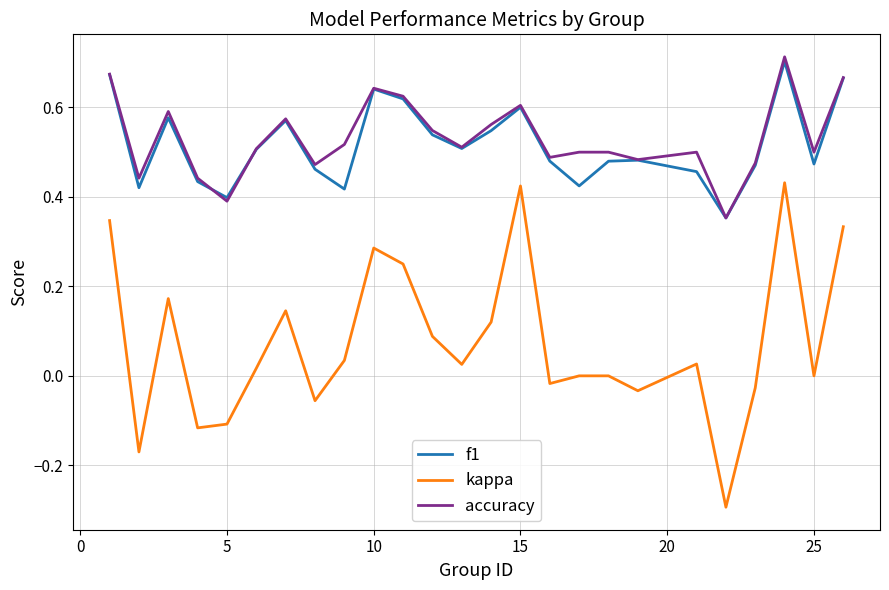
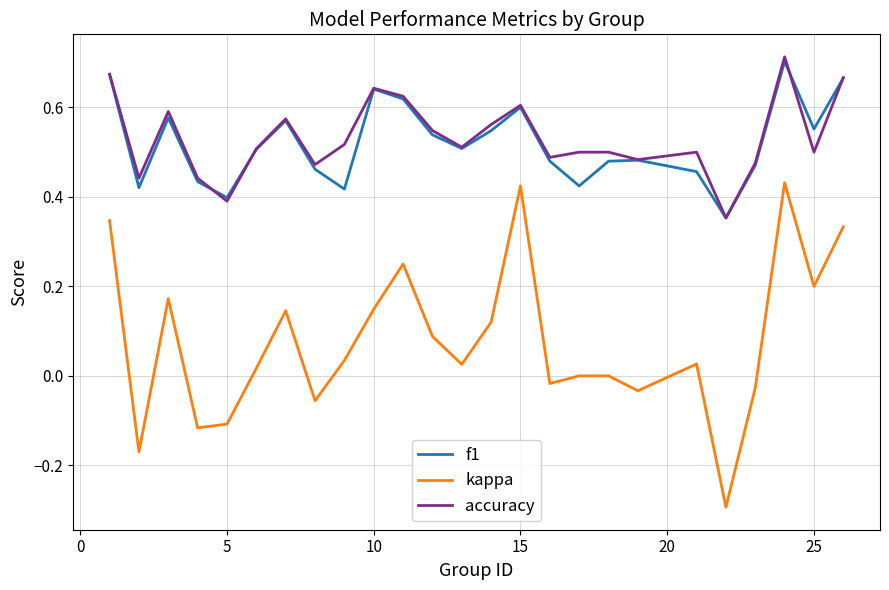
kappa, 10: 0.29 -> 0.15
f1, 25: 0.47 -> 0.55
kappa, 25: 0.0 -> 0.2
